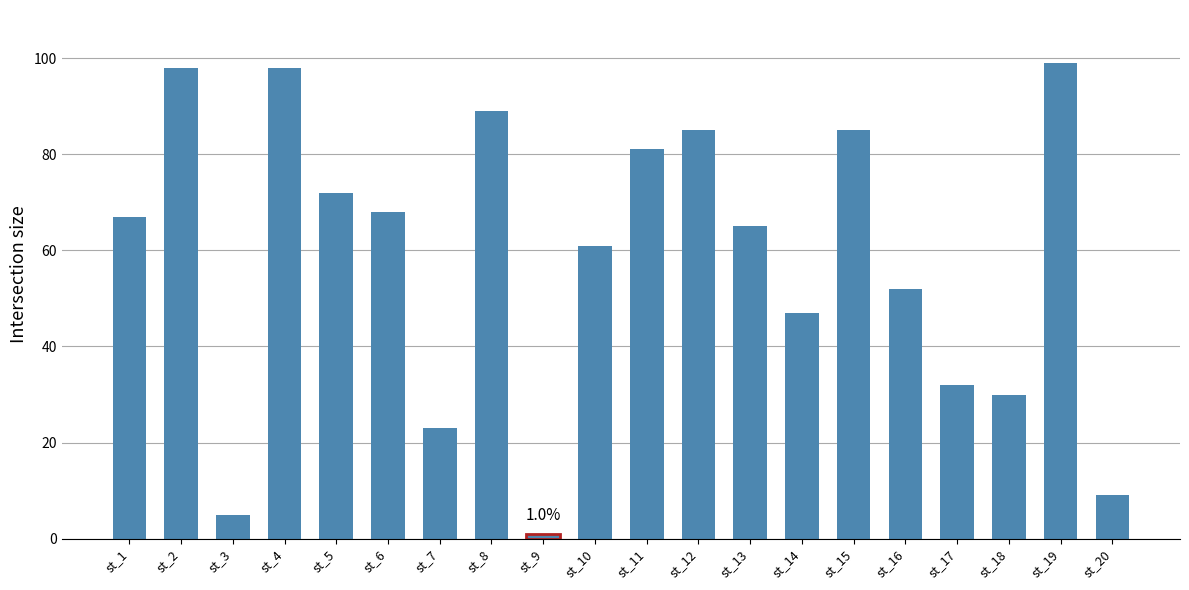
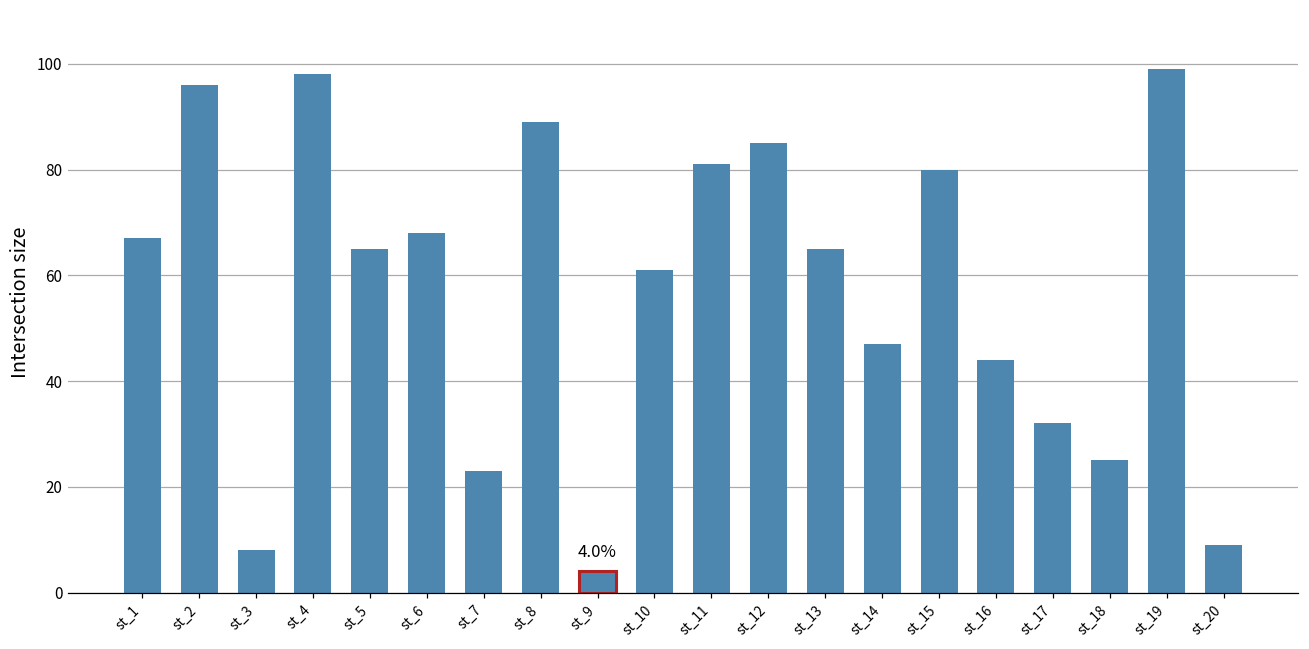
st_2: 98 -> 96
st_3: 5 -> 8
st_5: 72 -> 65
st_9: 1.0% -> 4.0%
st_15: 85 -> 80
st_16: 52 -> 44
st_18: 30 -> 25
